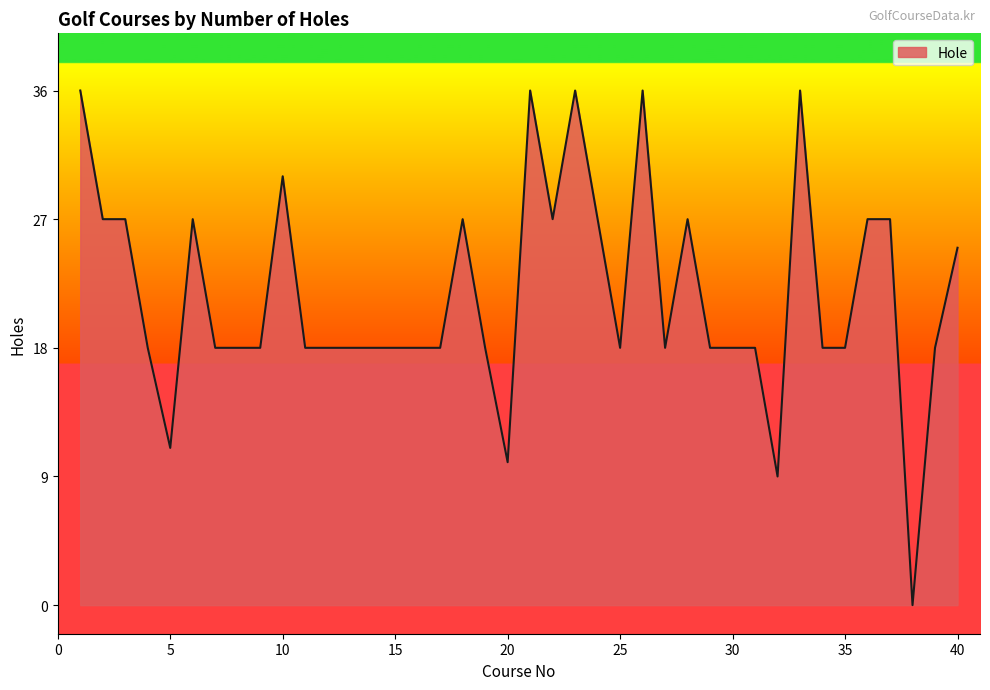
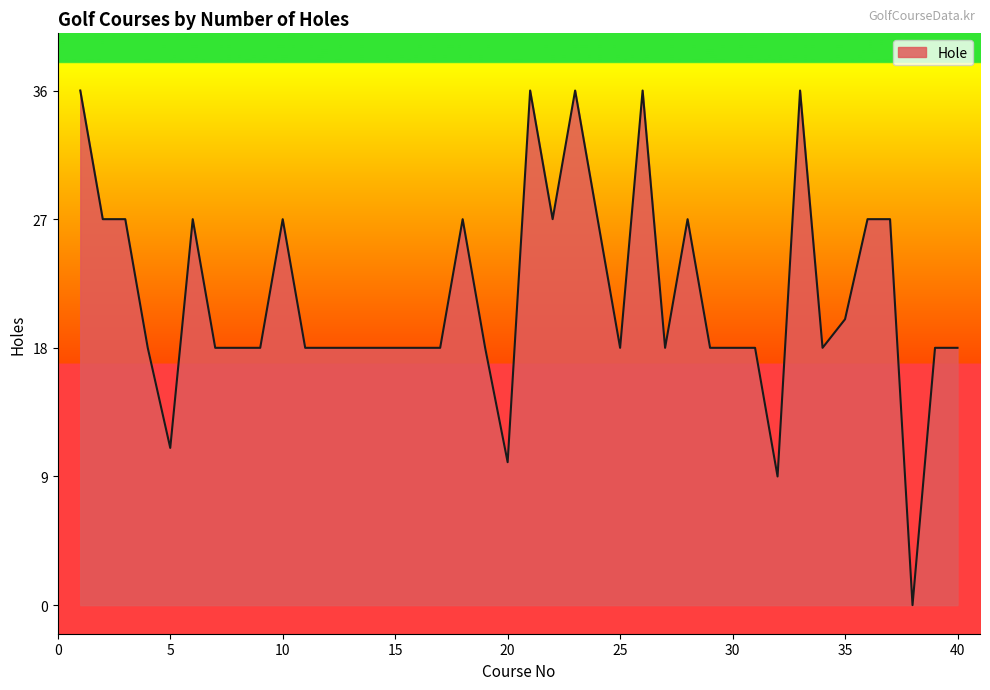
10: 30 -> 27
35: 18 -> 20
40: 25 -> 18
